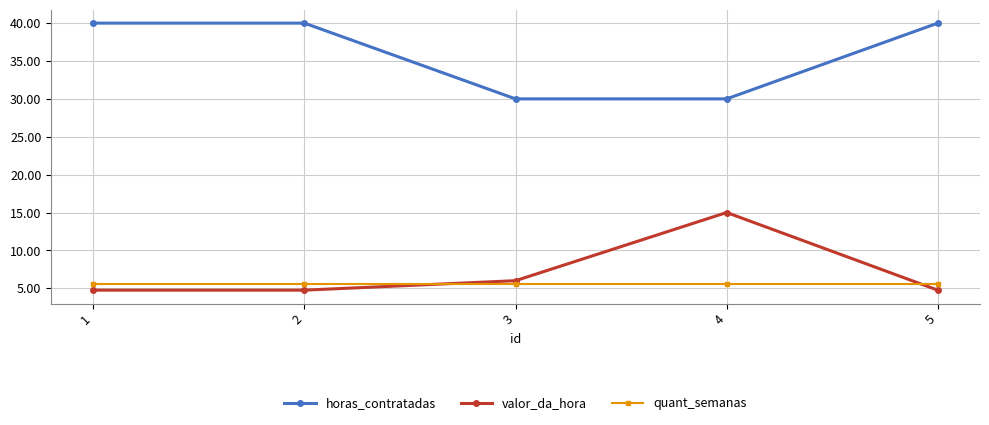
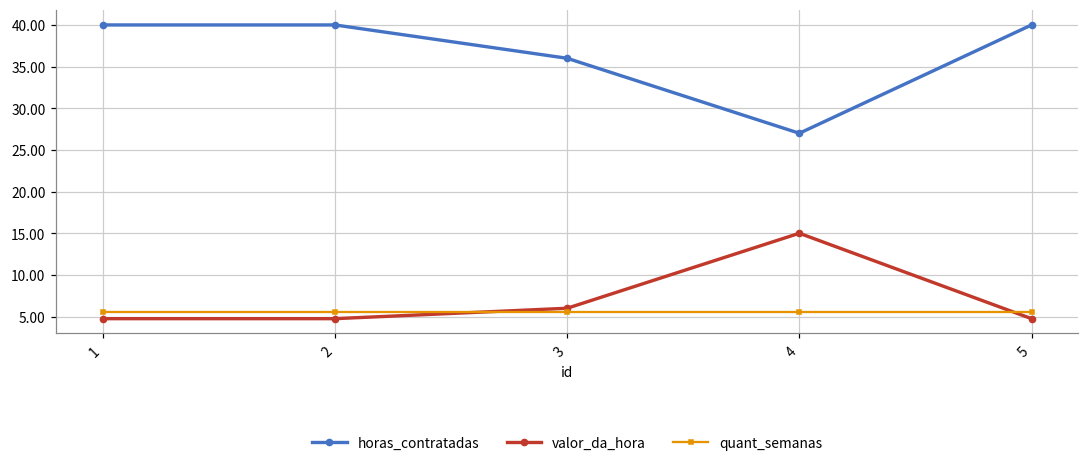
horas_contratadas, 3: 30 -> 36
horas_contratadas, 4: 30 -> 27
